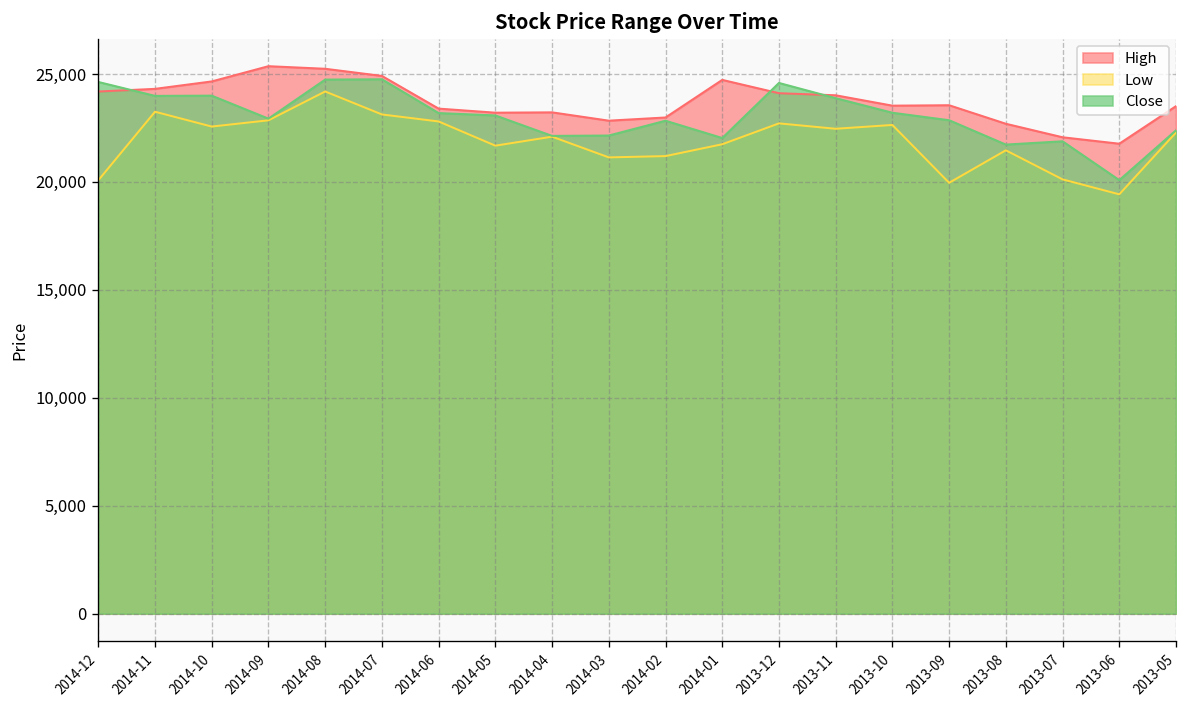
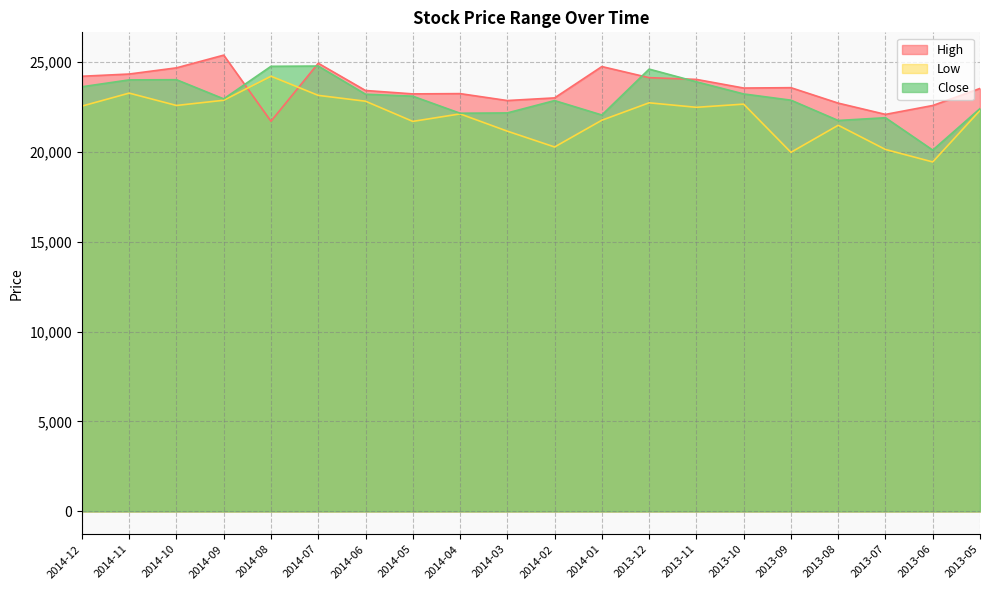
Low, 2014-12: 20,100 -> 22,500
Close, 2014-12: 24,600 -> 23,600
High, 2014-08: 25,200 -> 21,700
Low, 2014-02: 21,200 -> 20,300
High, 2013-06: 21,800 -> 22,600
